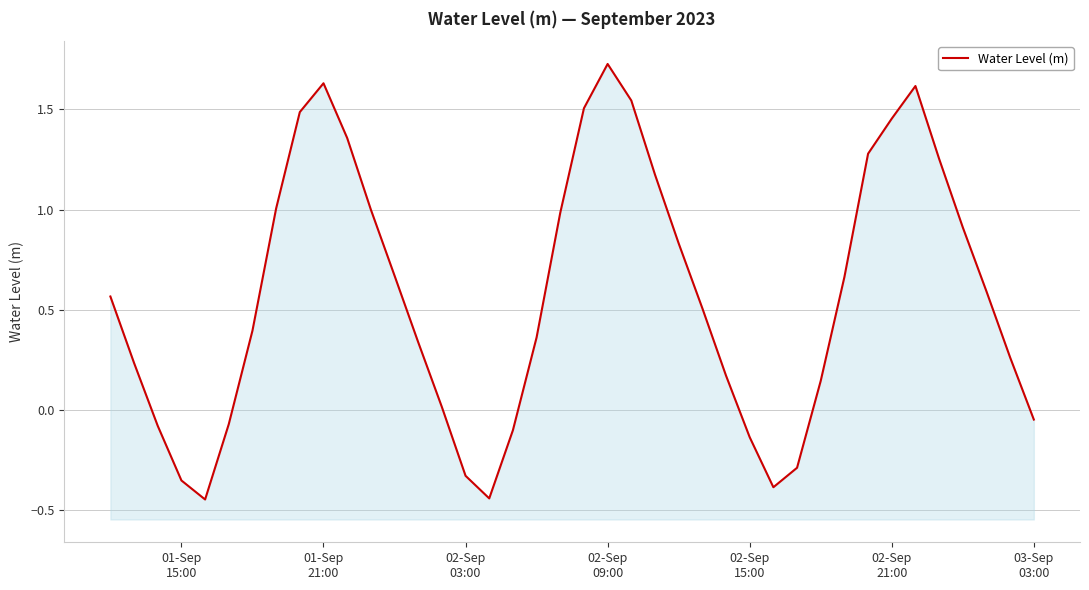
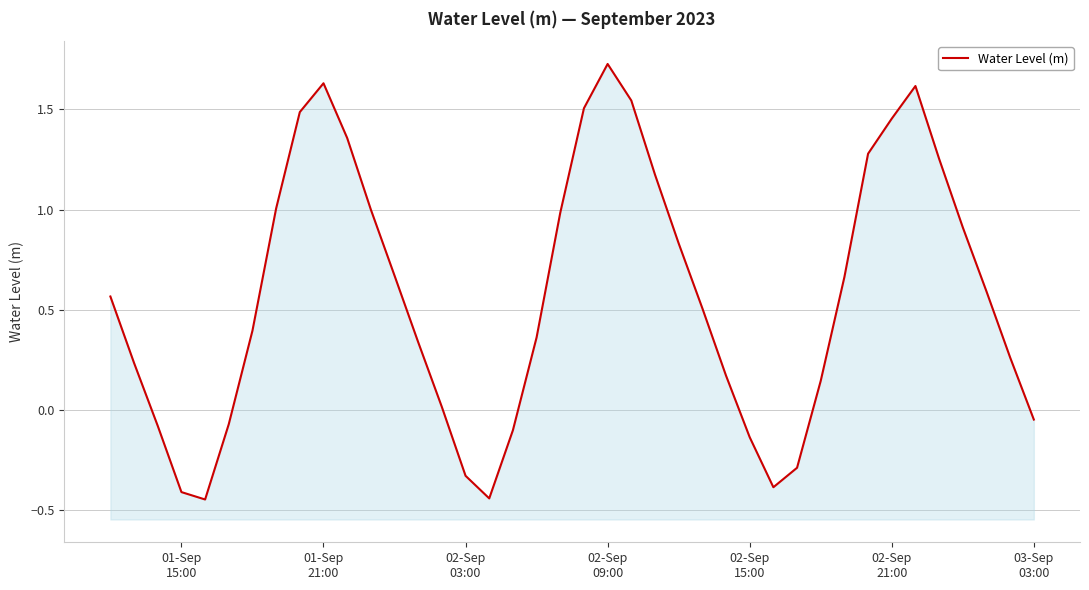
01-Sep 15:00: -0.35 -> -0.41
